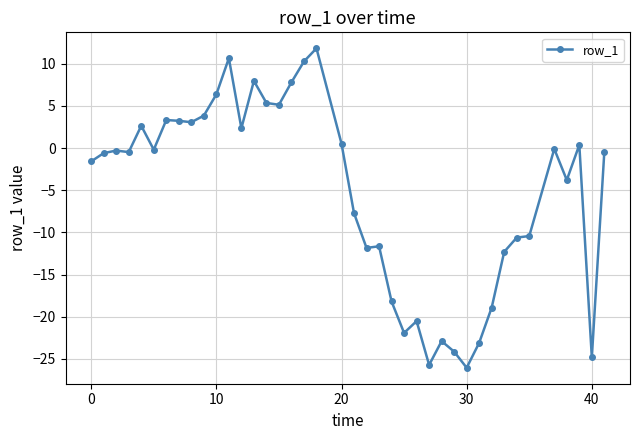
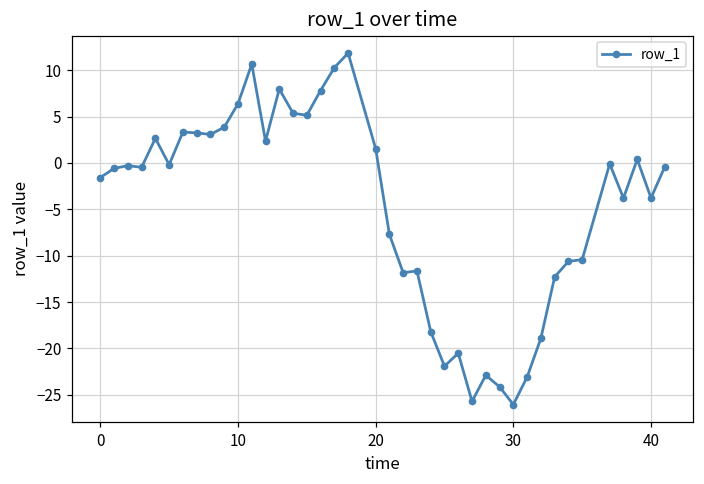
20: 1 -> 2
40: -25 -> -4
